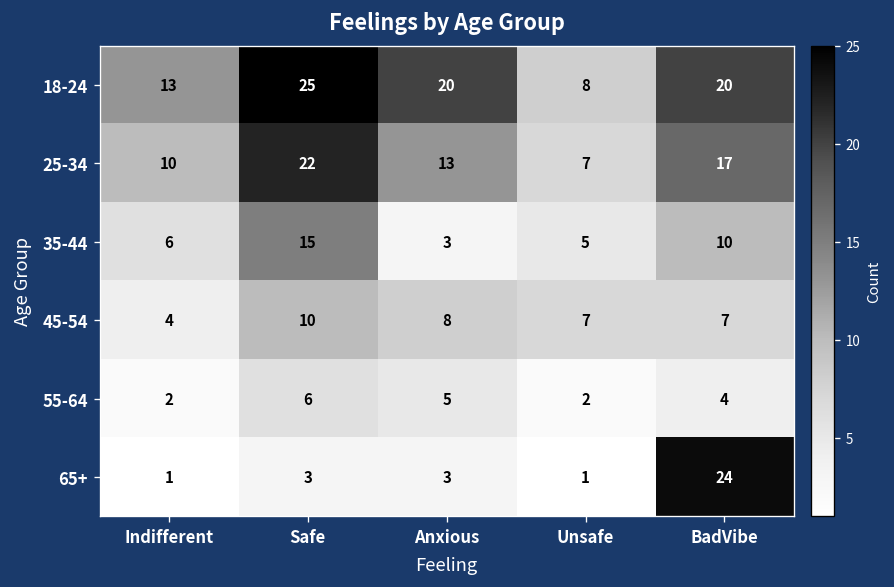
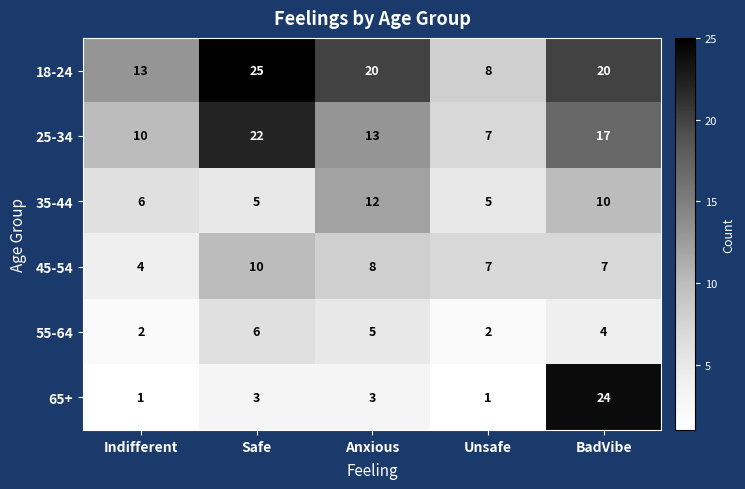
35-44, Safe: 15 -> 5
35-44, Anxious: 3 -> 12
